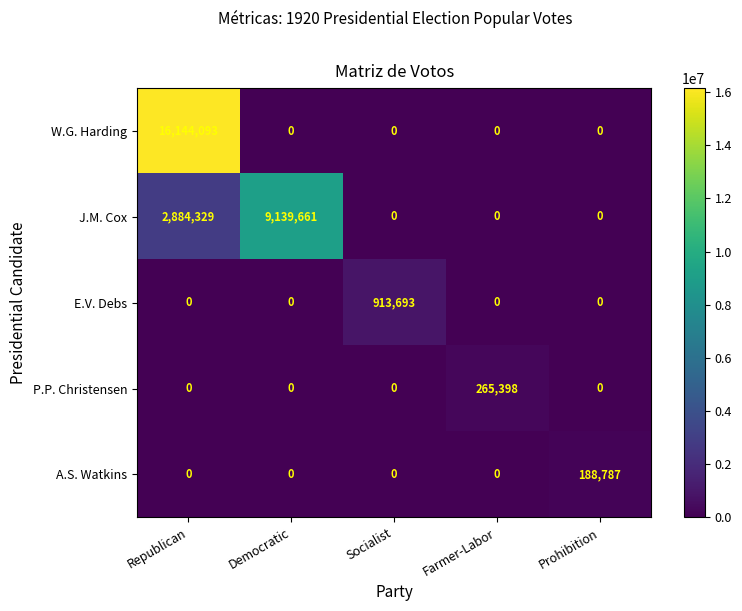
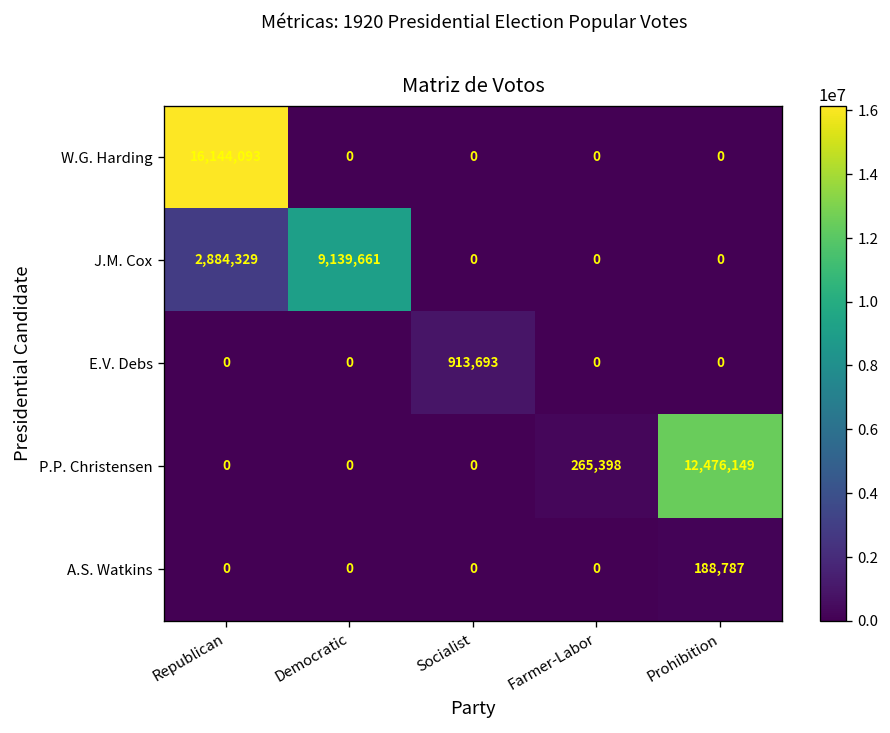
P.P. Christensen, Prohibition: 0 -> 12,476,149
